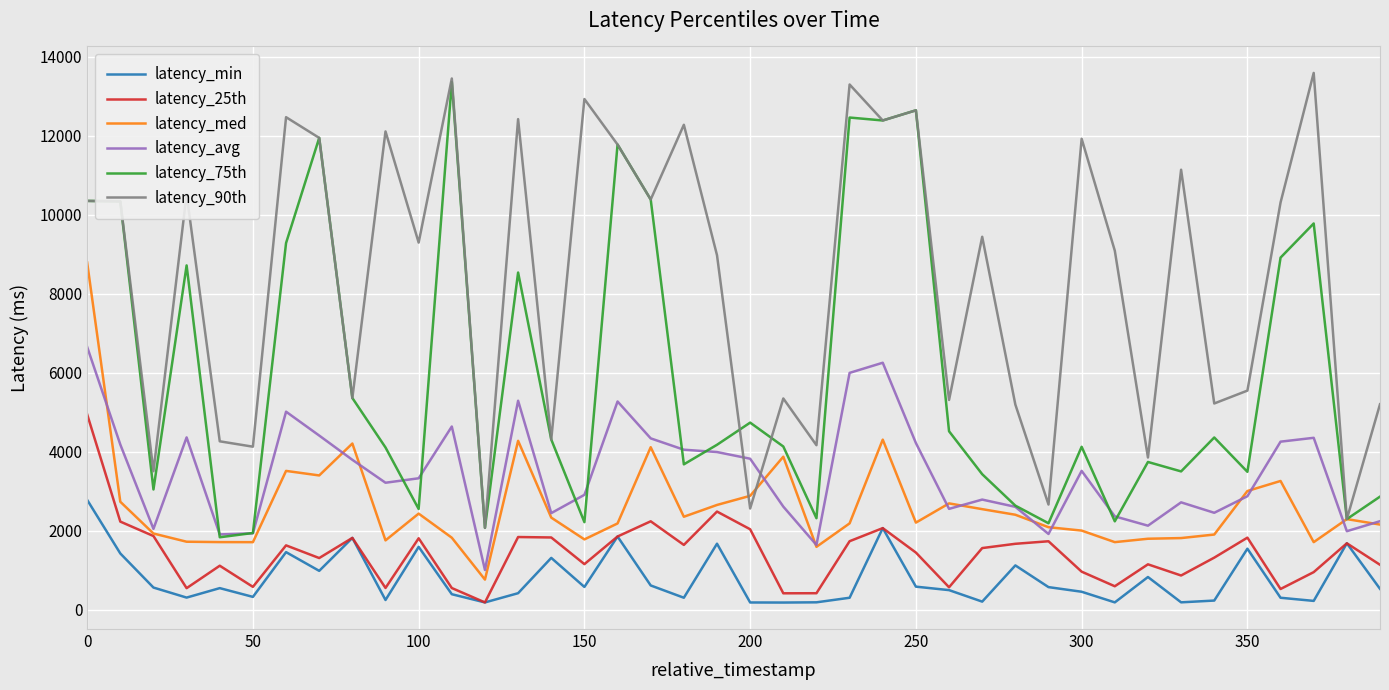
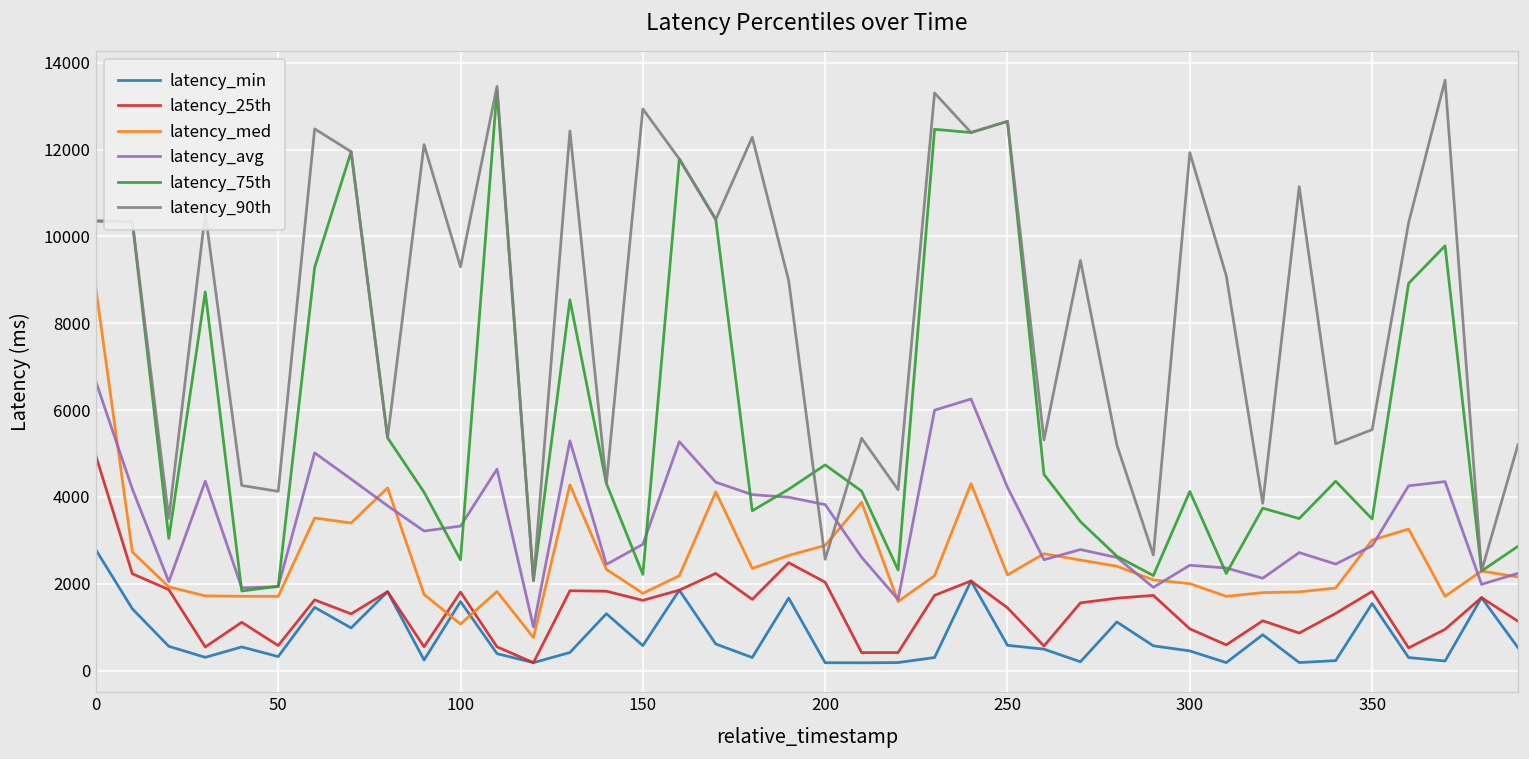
latency_med, 100: 2400 -> 1100
latency_25th, 150: 1200 -> 1600
latency_avg, 300: 3500 -> 2400
